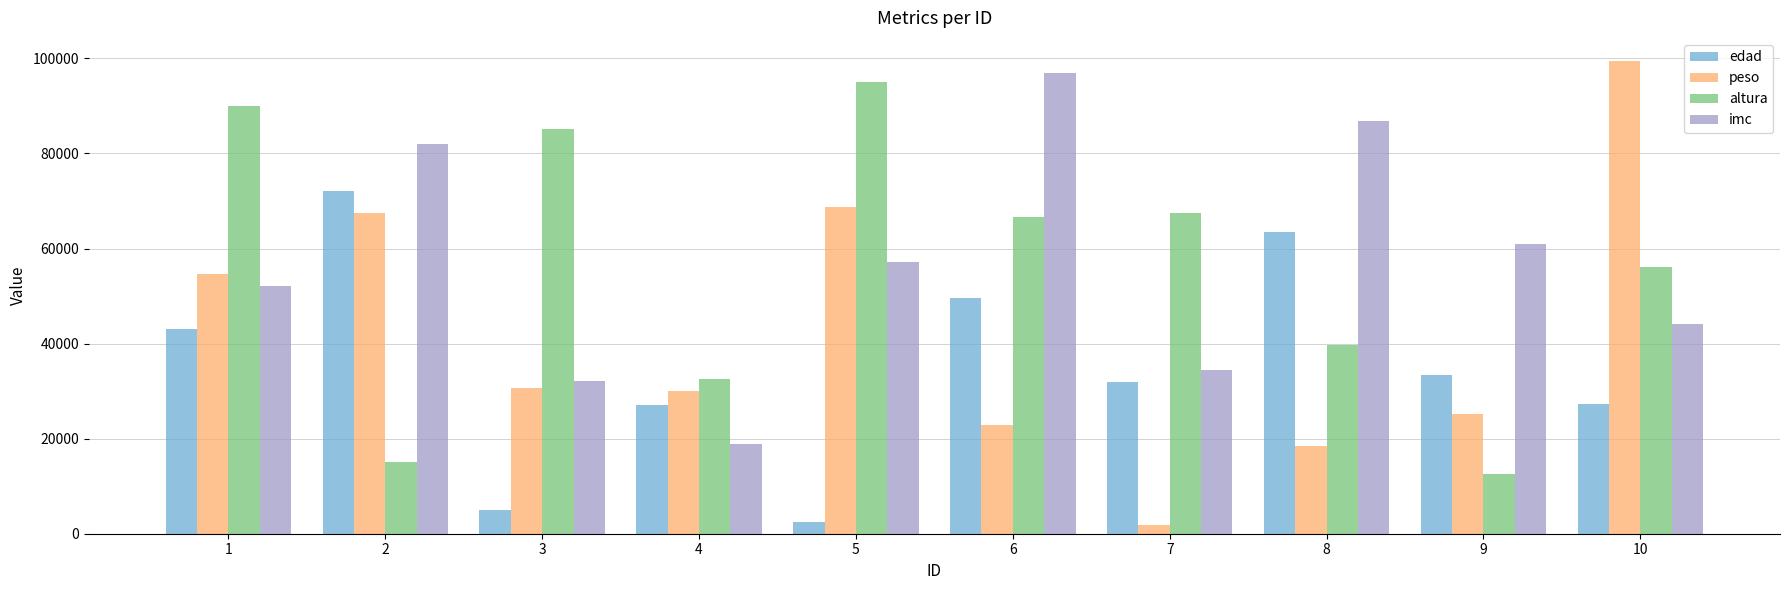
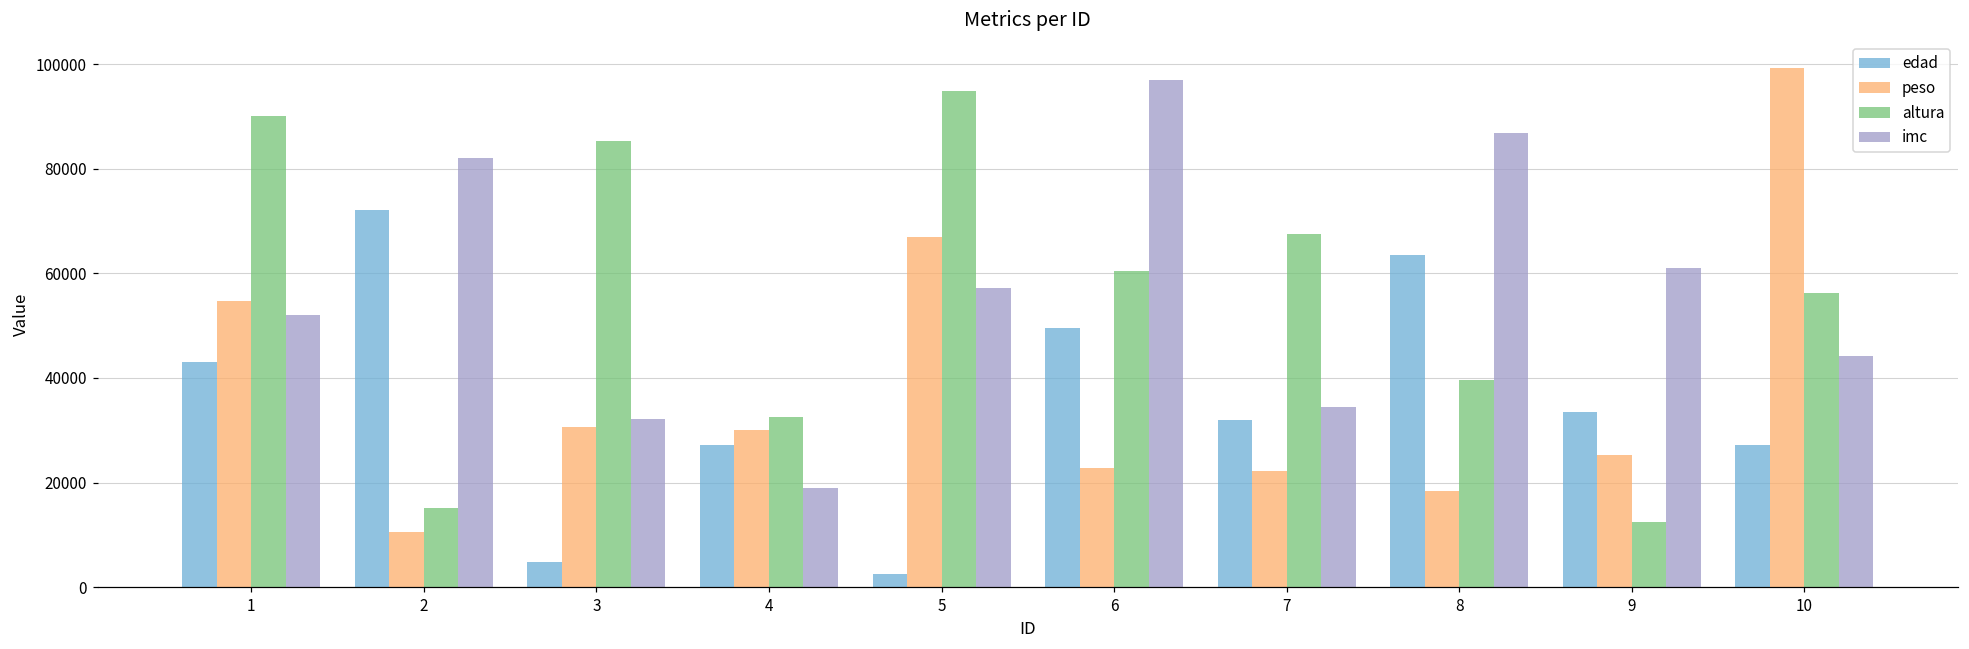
peso, 2: 67000 -> 11000
peso, 5: 69000 -> 67000
altura, 6: 67000 -> 60000
peso, 7: 2000 -> 22000
